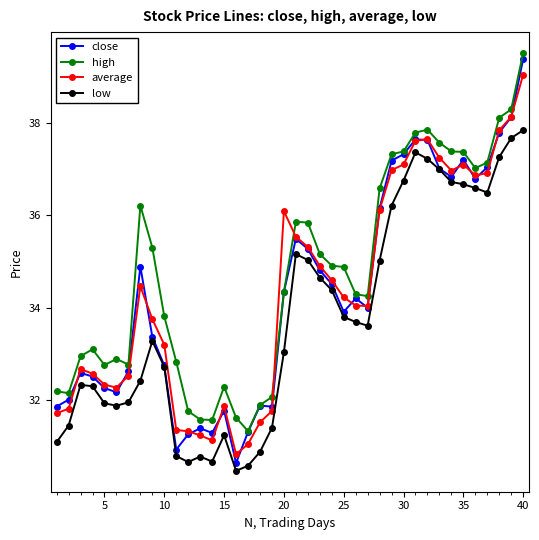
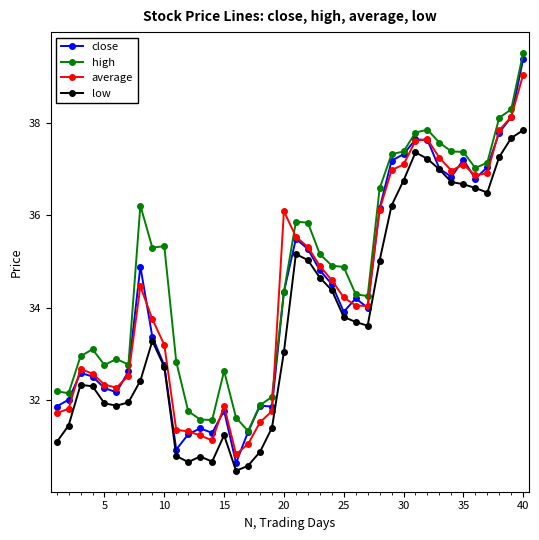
high, 10: 33.8 -> 35.3
high, 15: 32.3 -> 32.6
